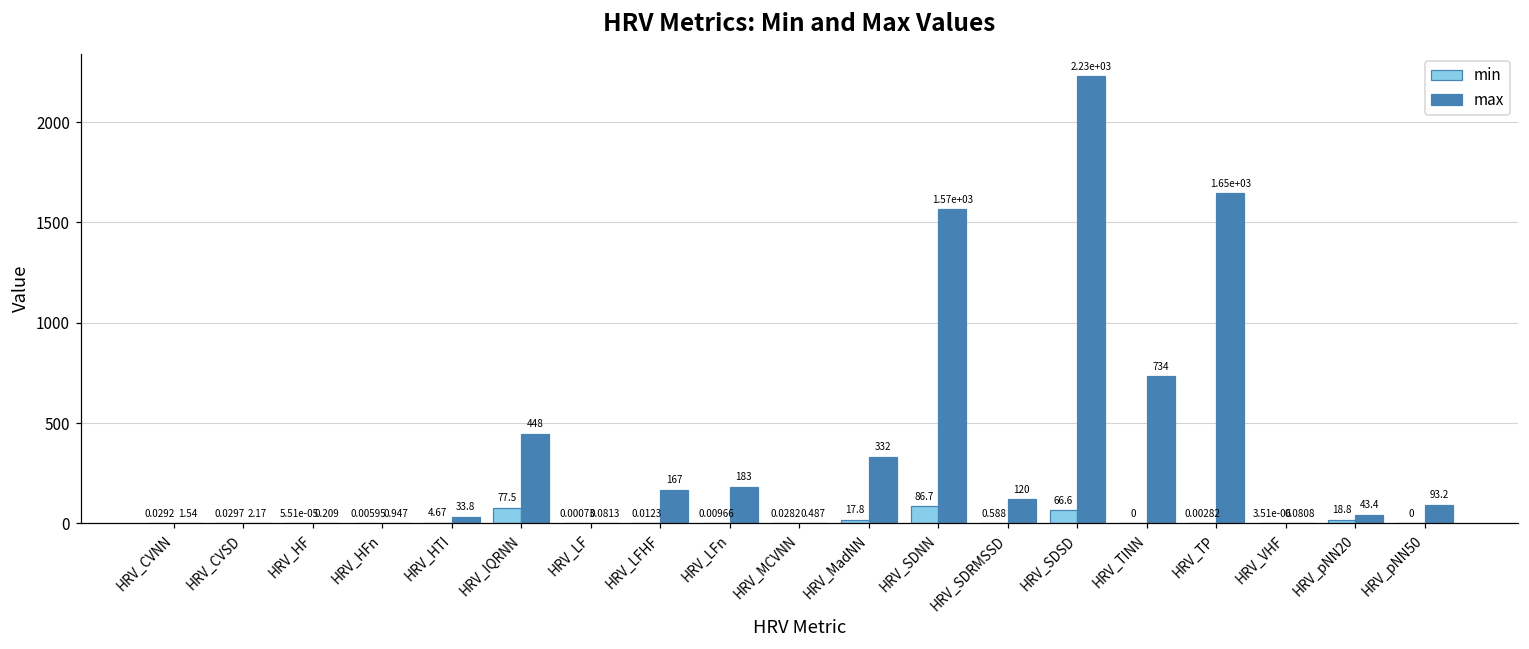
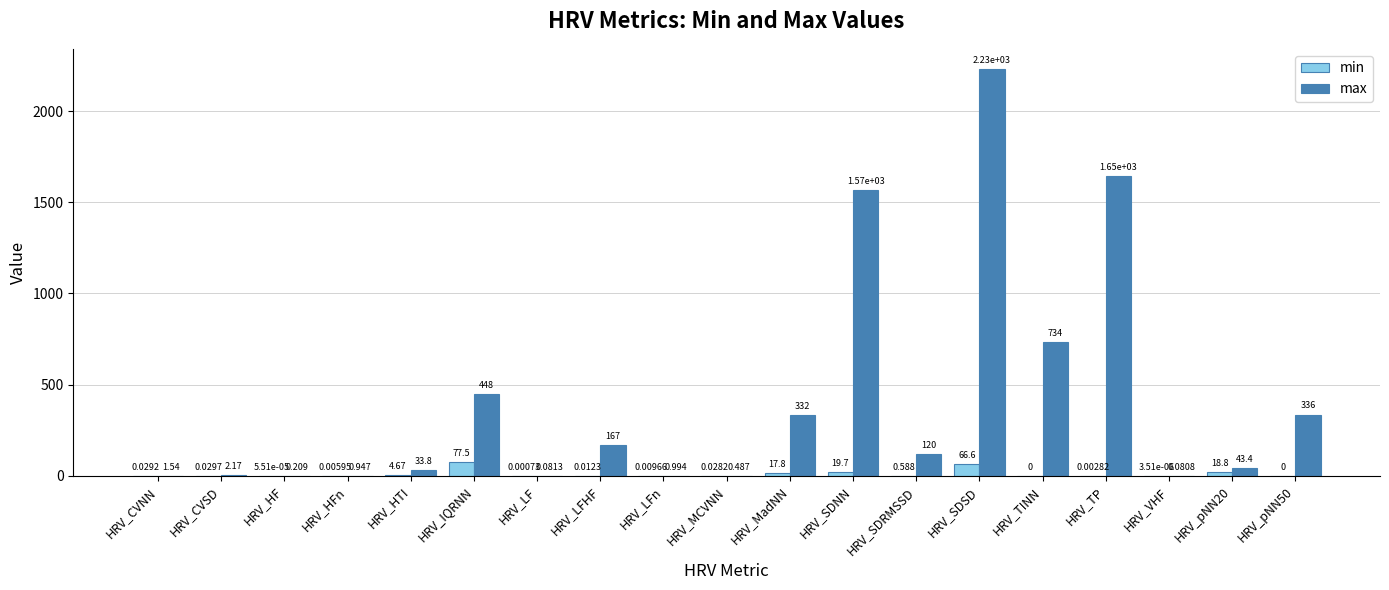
max, HRV_LFn: 183 -> 0.994
min, HRV_SDNN: 86.7 -> 19.7
max, HRV_pNN50: 93.2 -> 336
